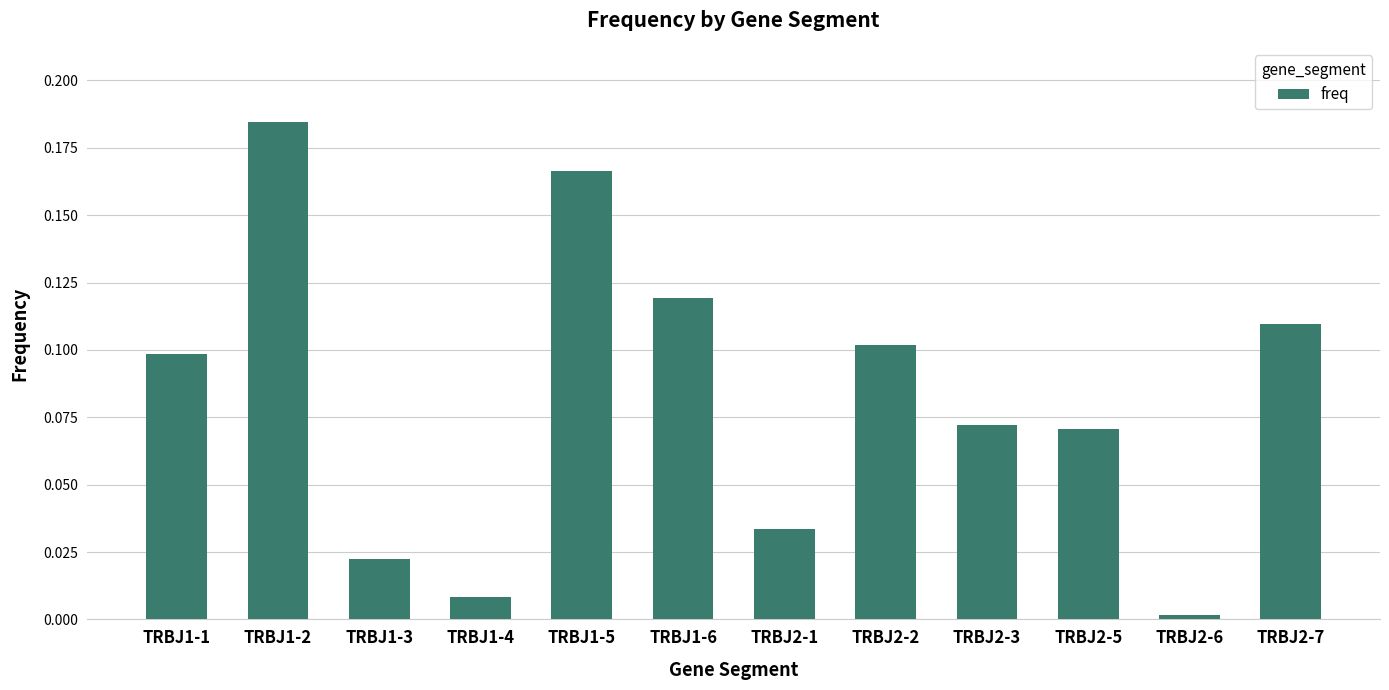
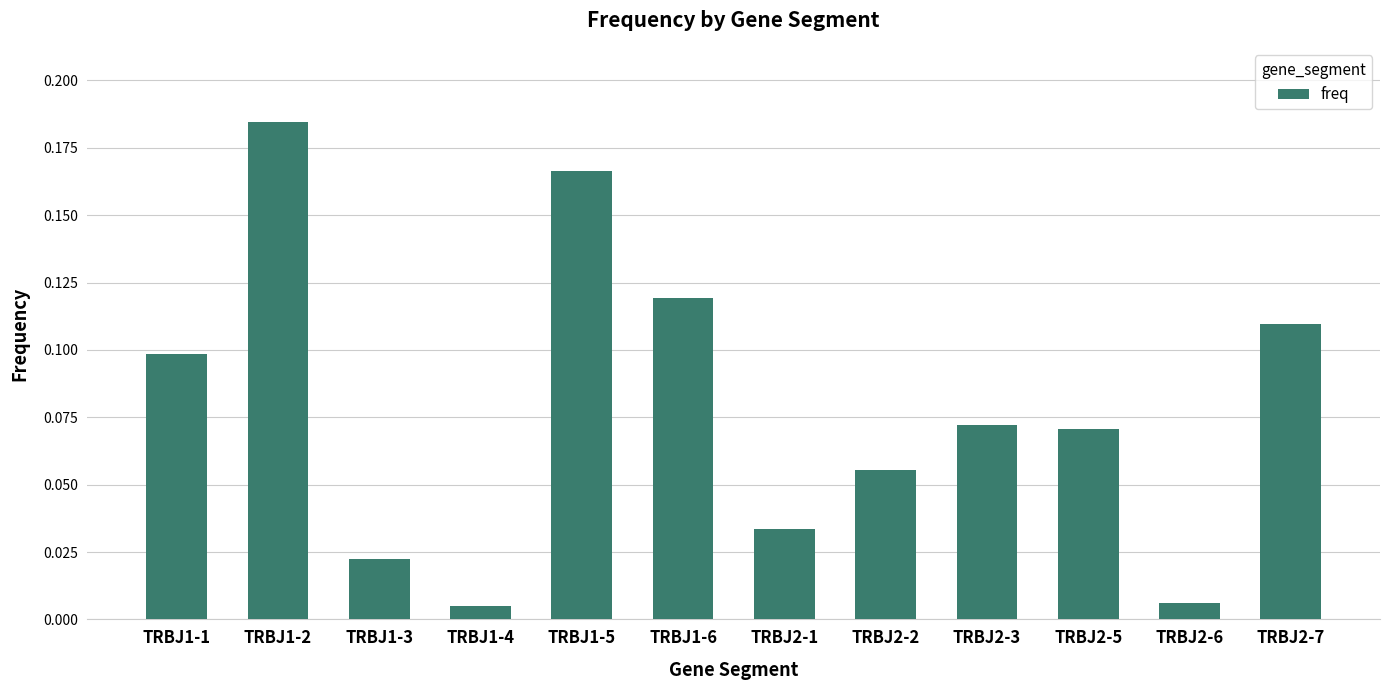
TRBJ1-4: 0.008 -> 0.005
TRBJ2-2: 0.102 -> 0.055
TRBJ2-6: 0.002 -> 0.006
